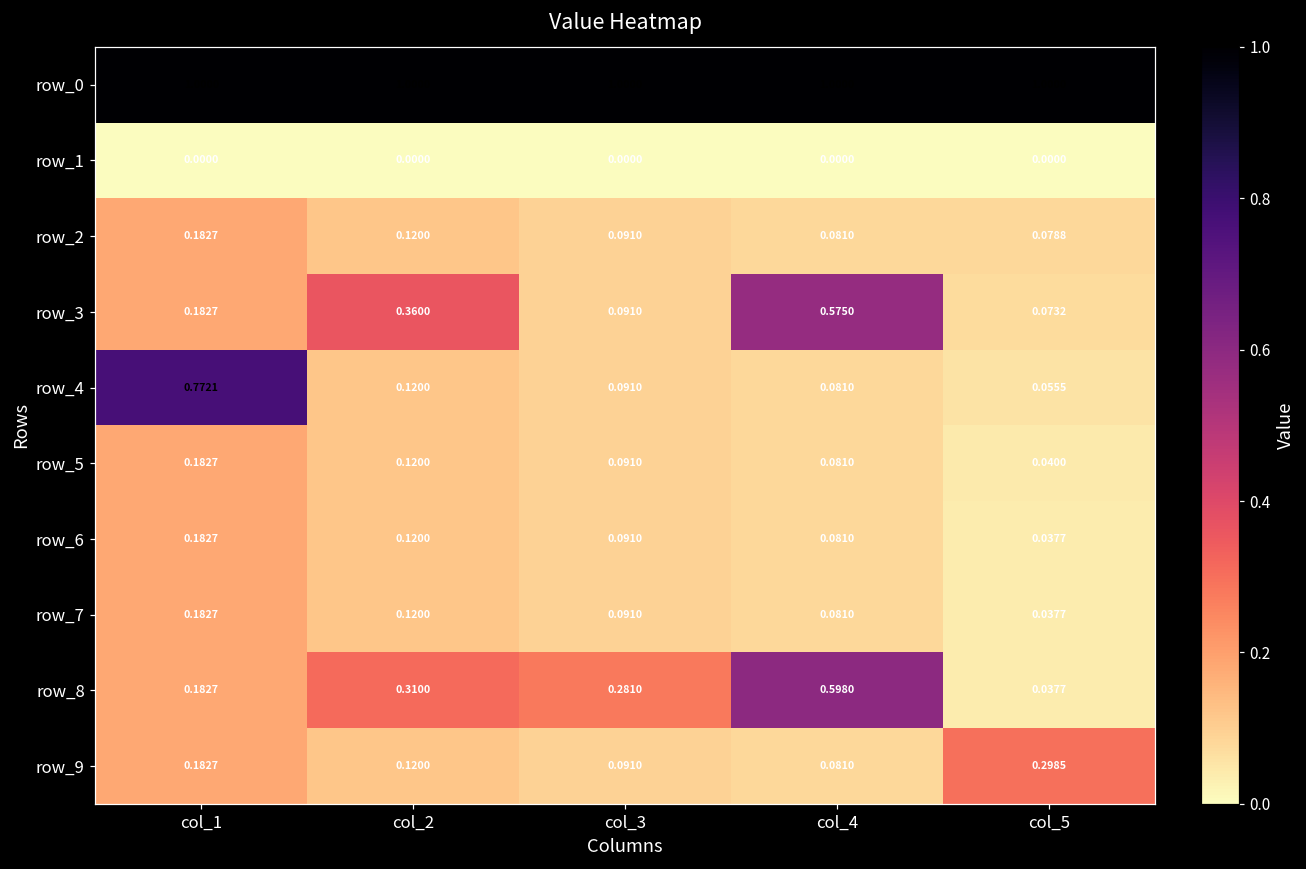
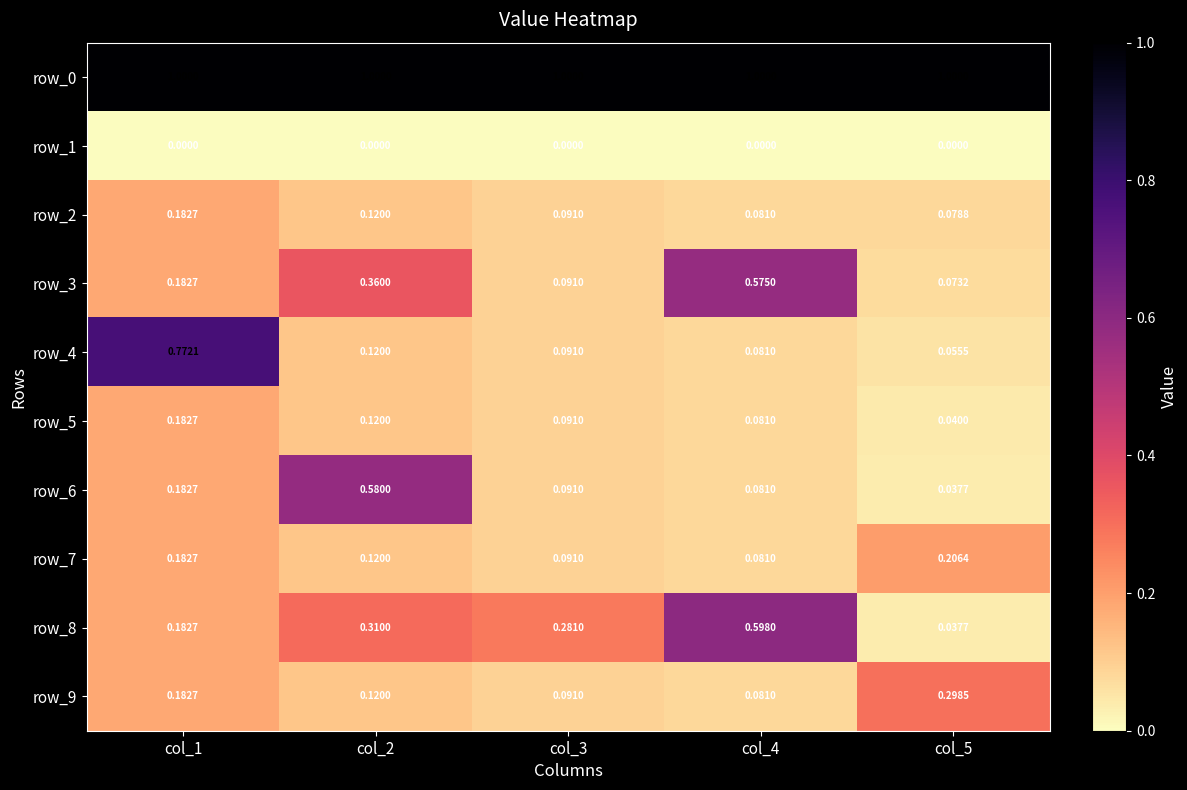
row_6, col_2: 0.1200 -> 0.5800
row_7, col_5: 0.0377 -> 0.2064
